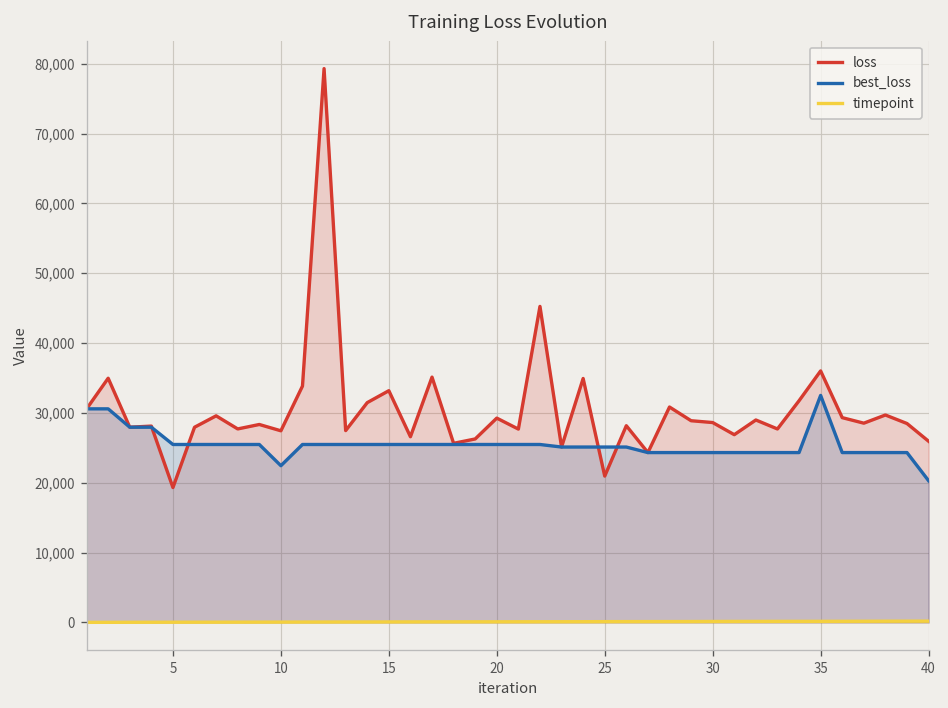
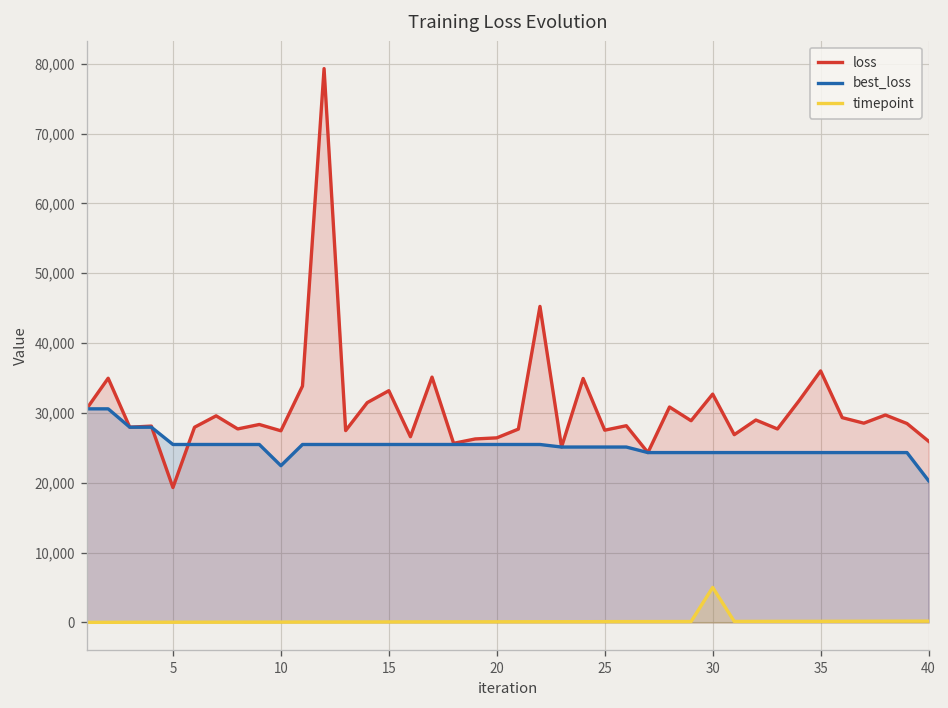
loss, 20: 29,000 -> 26,000
loss, 25: 21,000 -> 28,000
loss, 30: 29,000 -> 33,000
timepoint, 30: 0 -> 5,000
best_loss, 35: 32,000 -> 24,000
